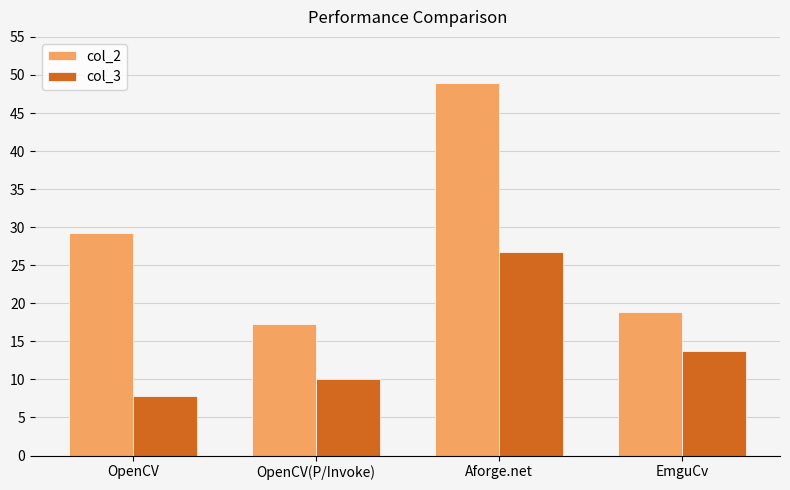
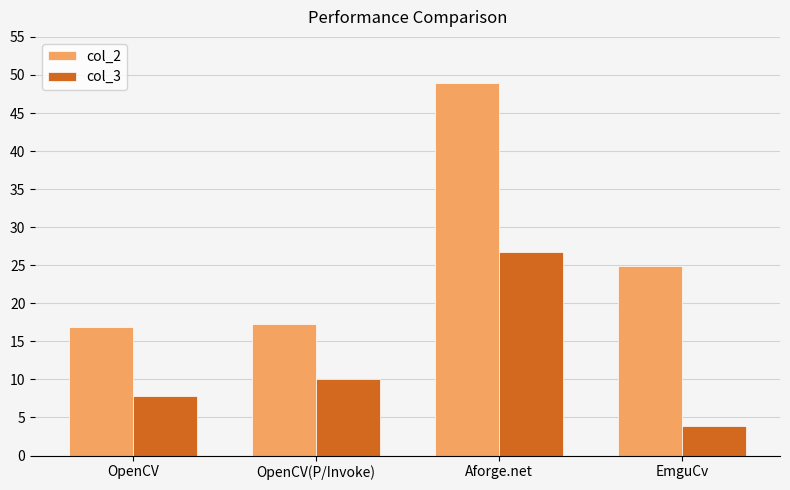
col_2, OpenCV: 29 -> 17
col_2, EmguCv: 19 -> 25
col_3, EmguCv: 14 -> 4
